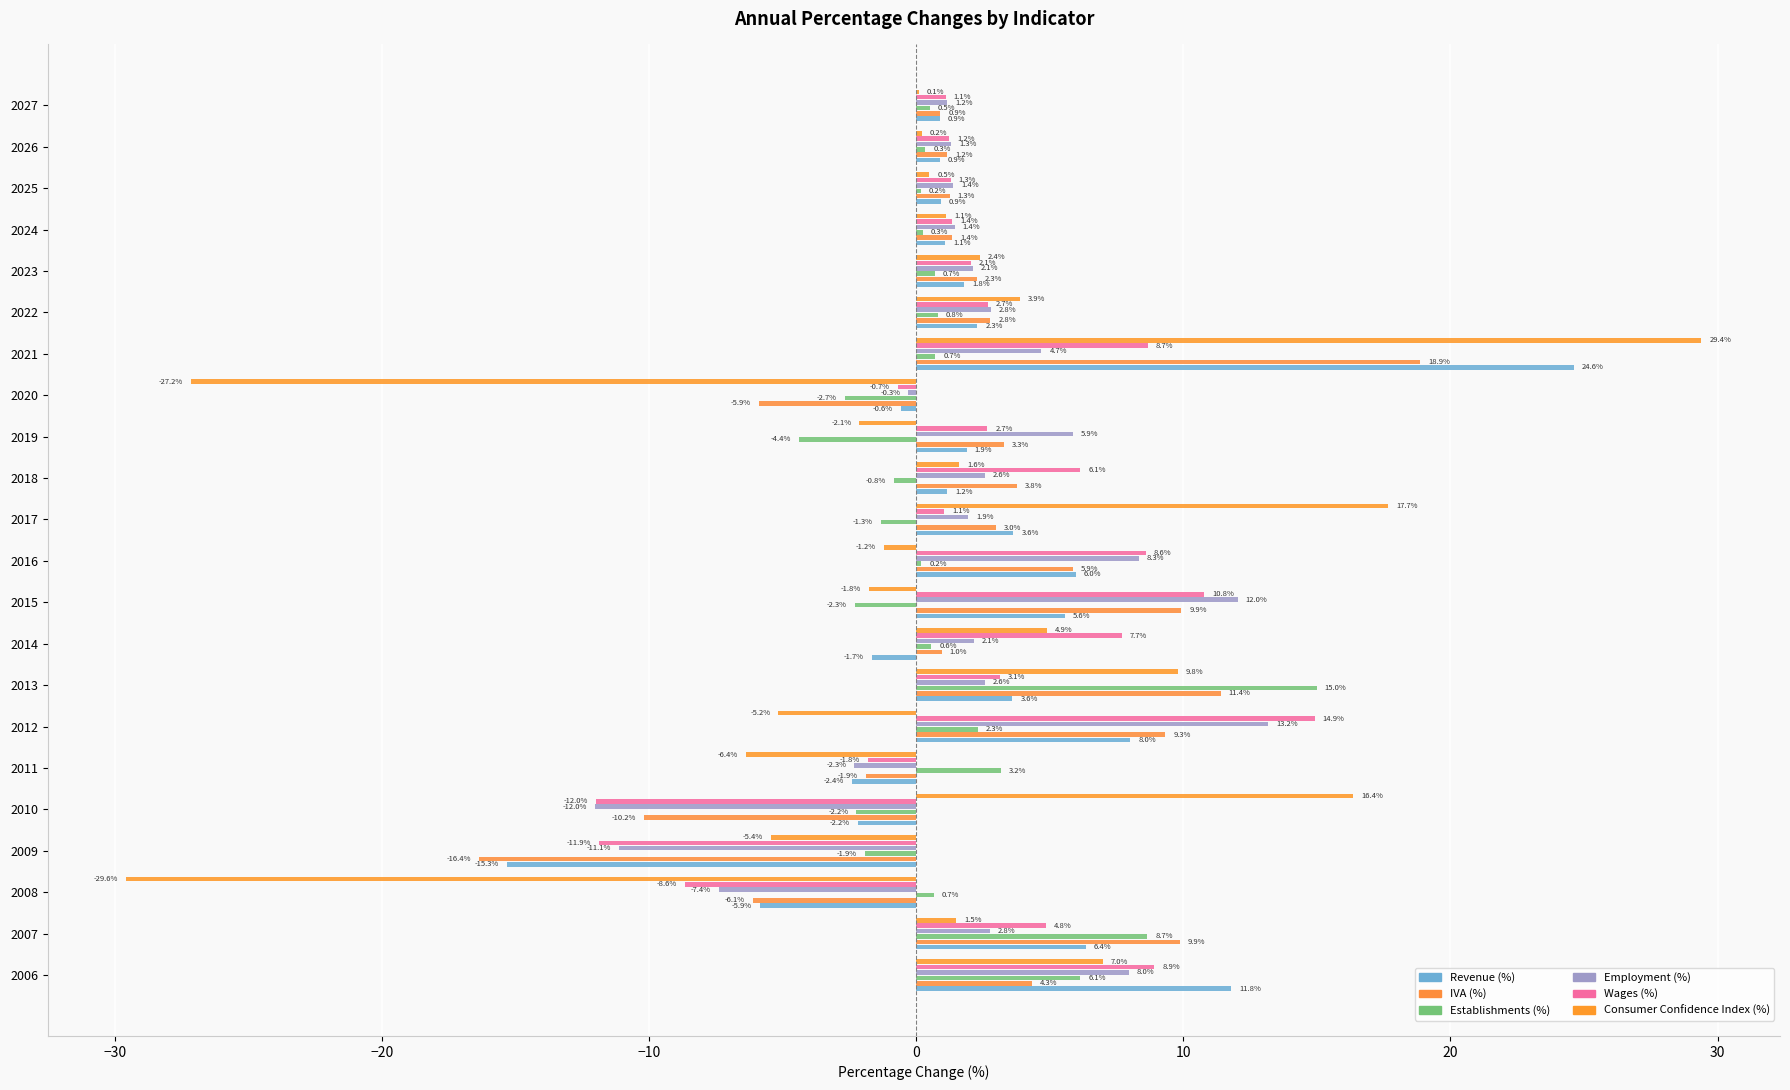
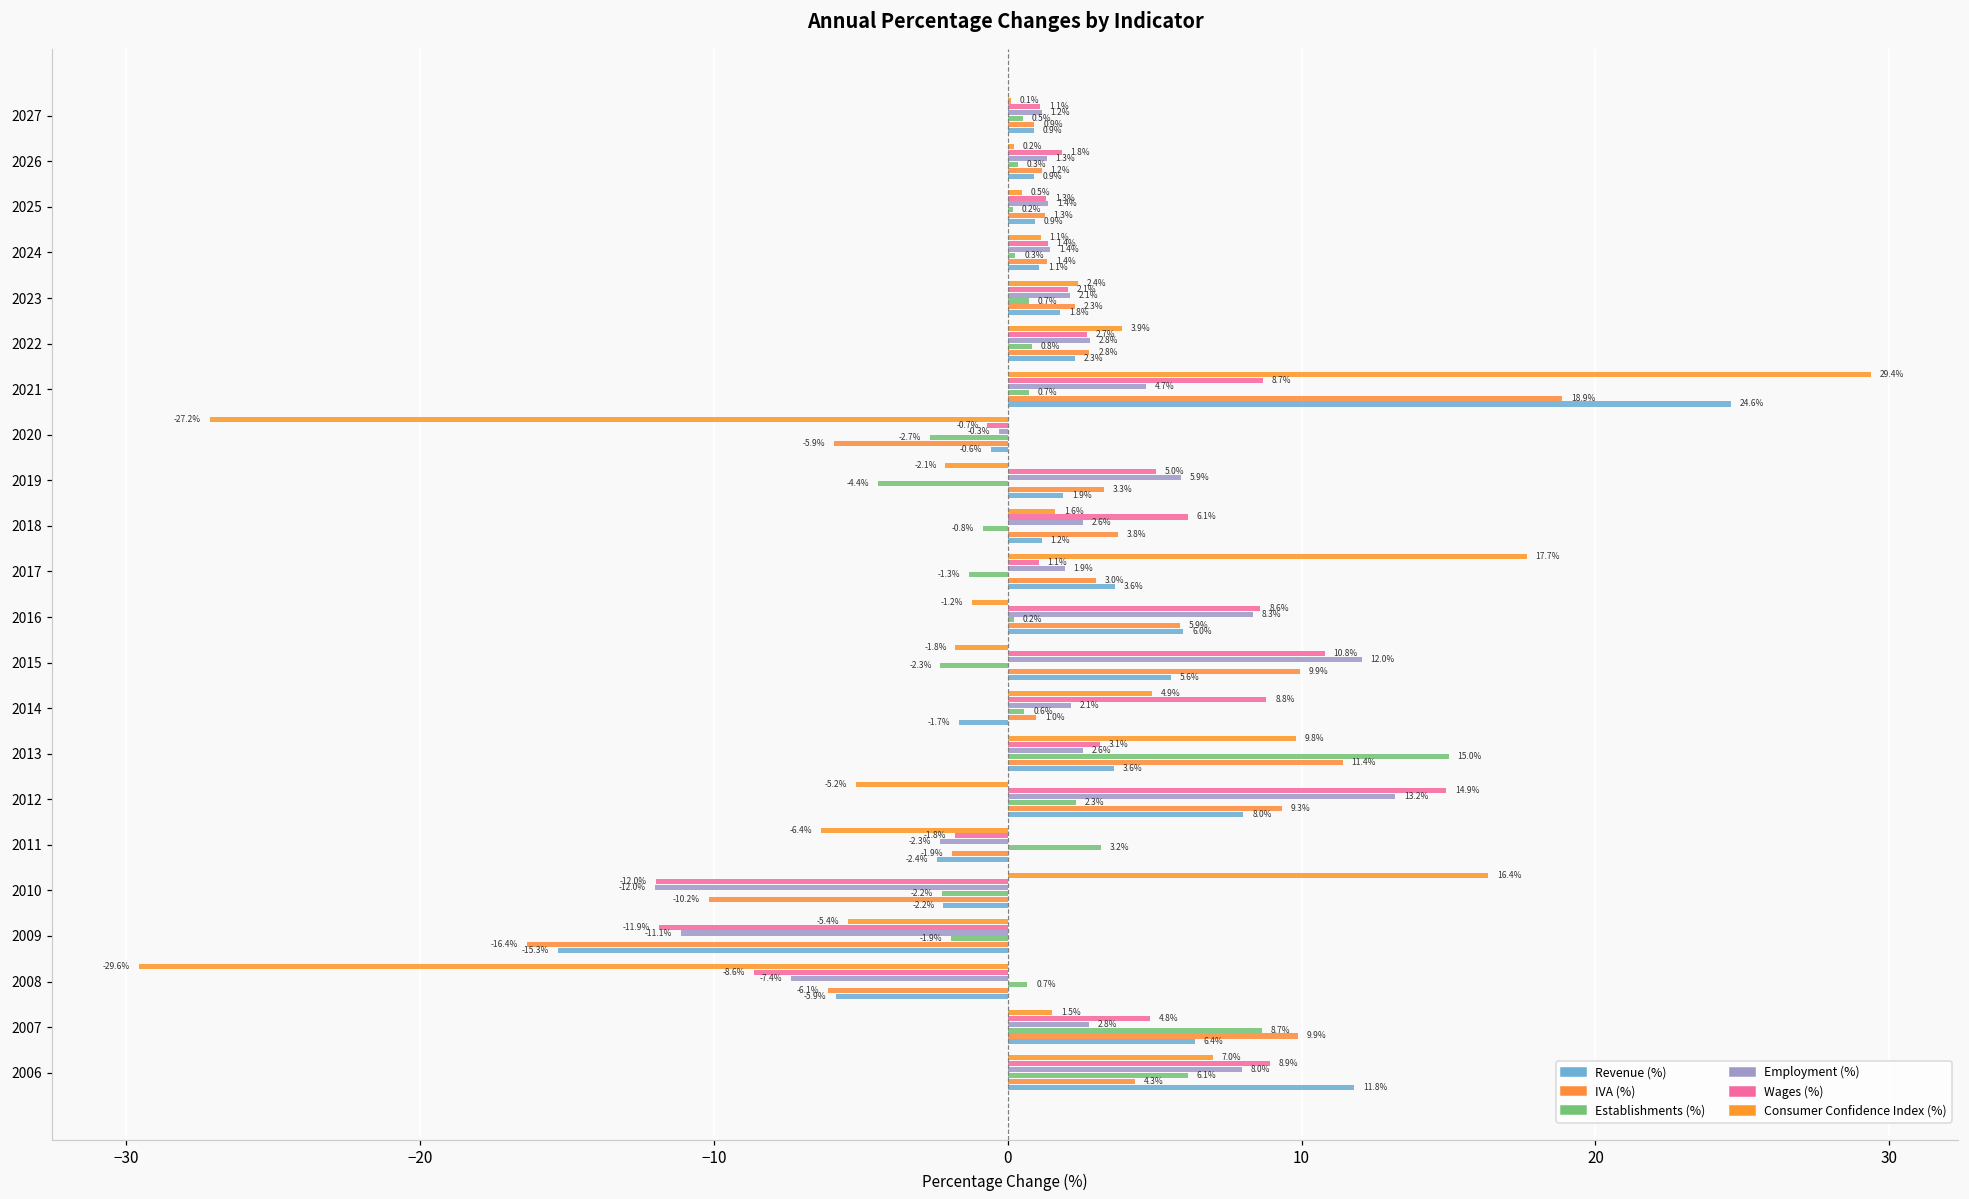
Wages (%), 2026: 1.2% -> 1.8%
Wages (%), 2019: 2.7% -> 5.0%
Wages (%), 2014: 7.7% -> 8.8%
